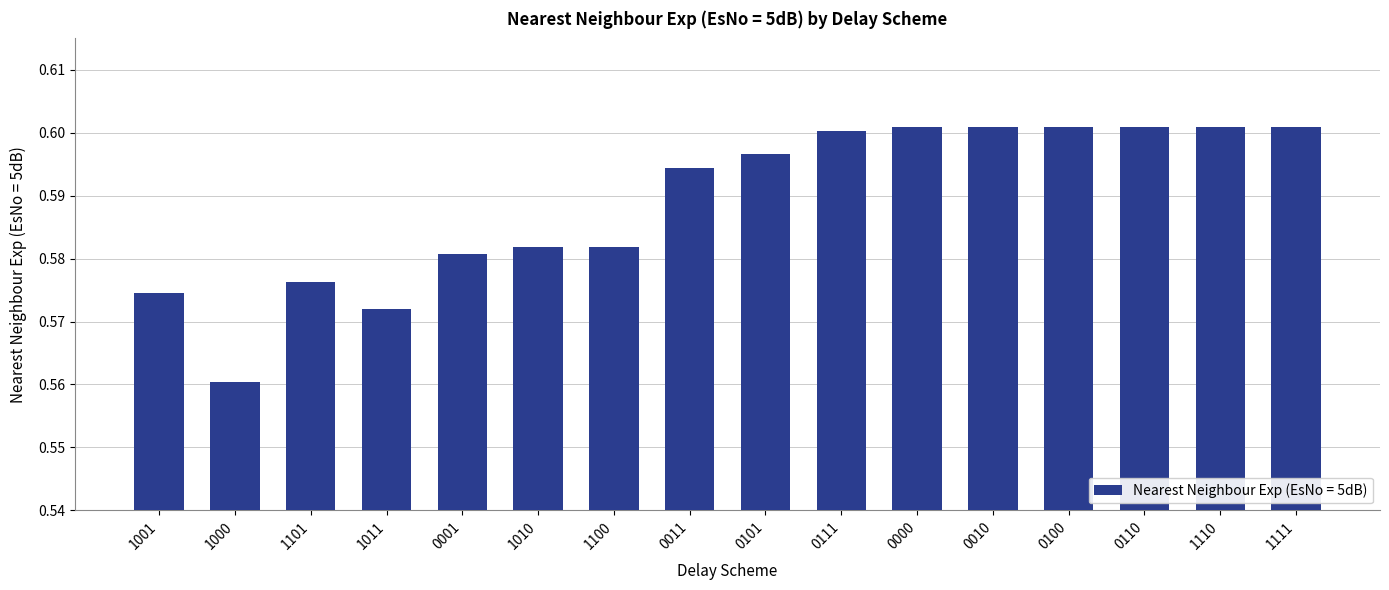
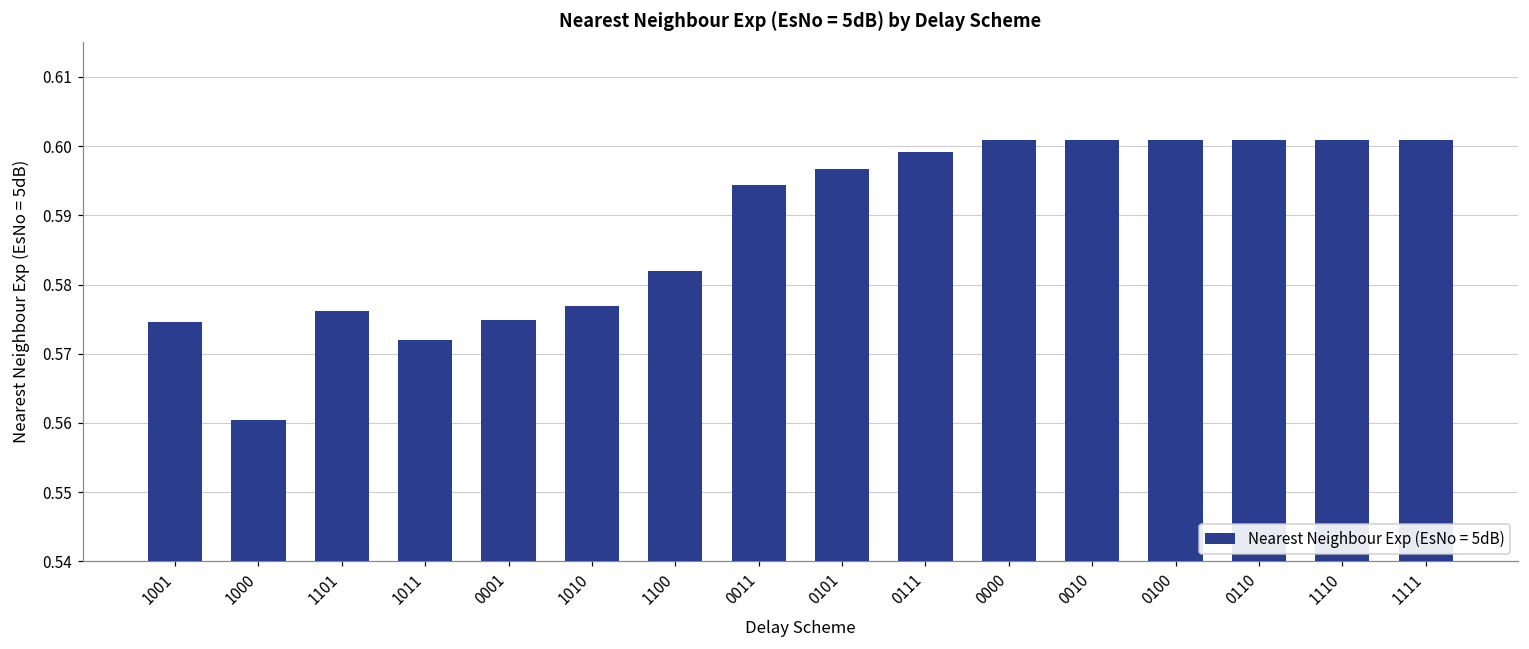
0001: 0.581 -> 0.575
1010: 0.582 -> 0.577
0111: 0.600 -> 0.599
